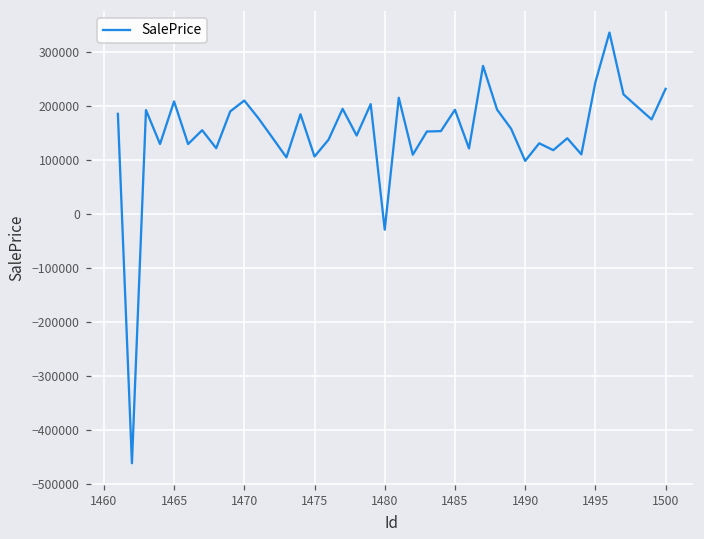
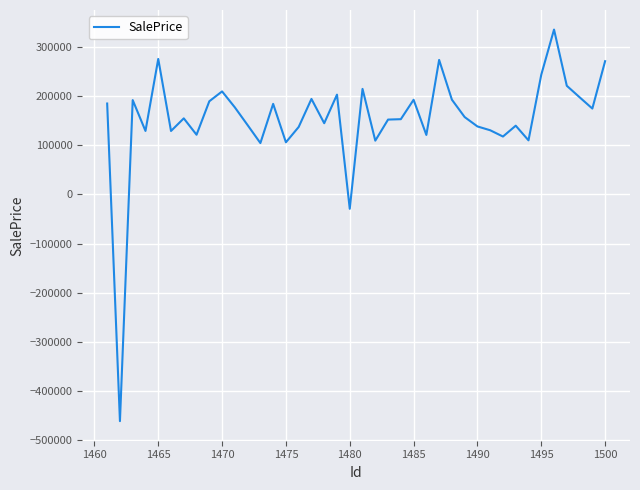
1465: 210000 -> 280000
1490: 100000 -> 140000
1500: 230000 -> 270000
